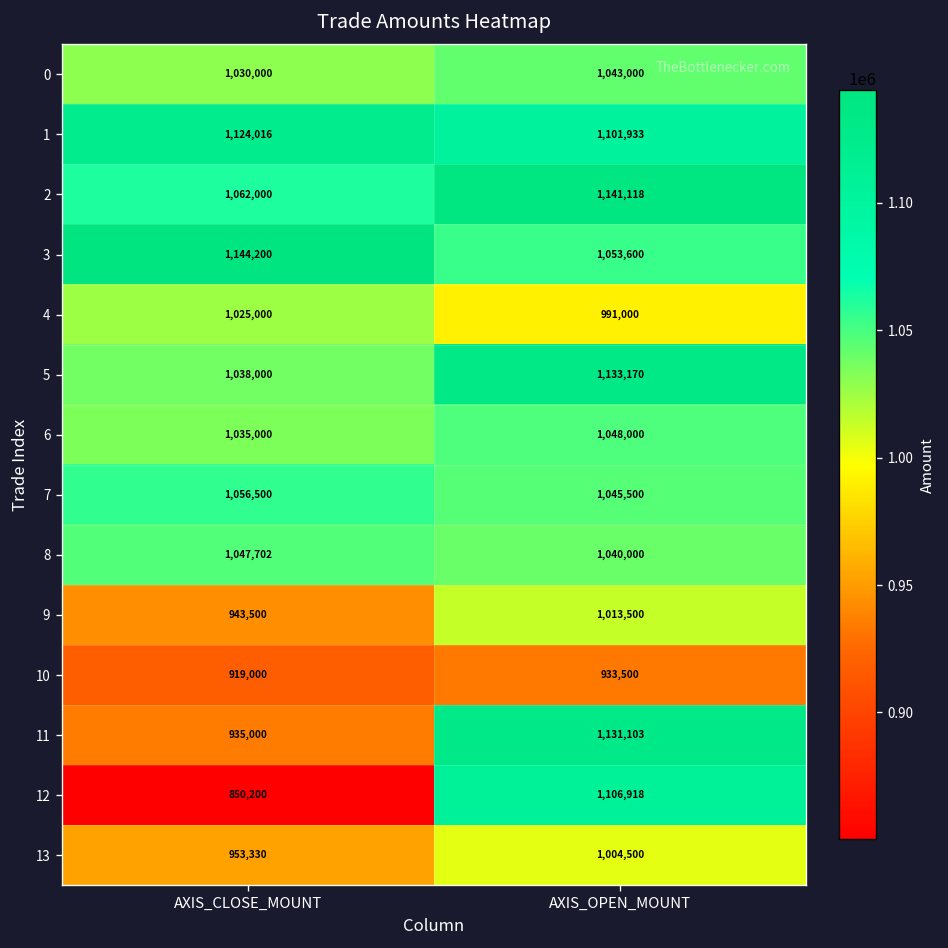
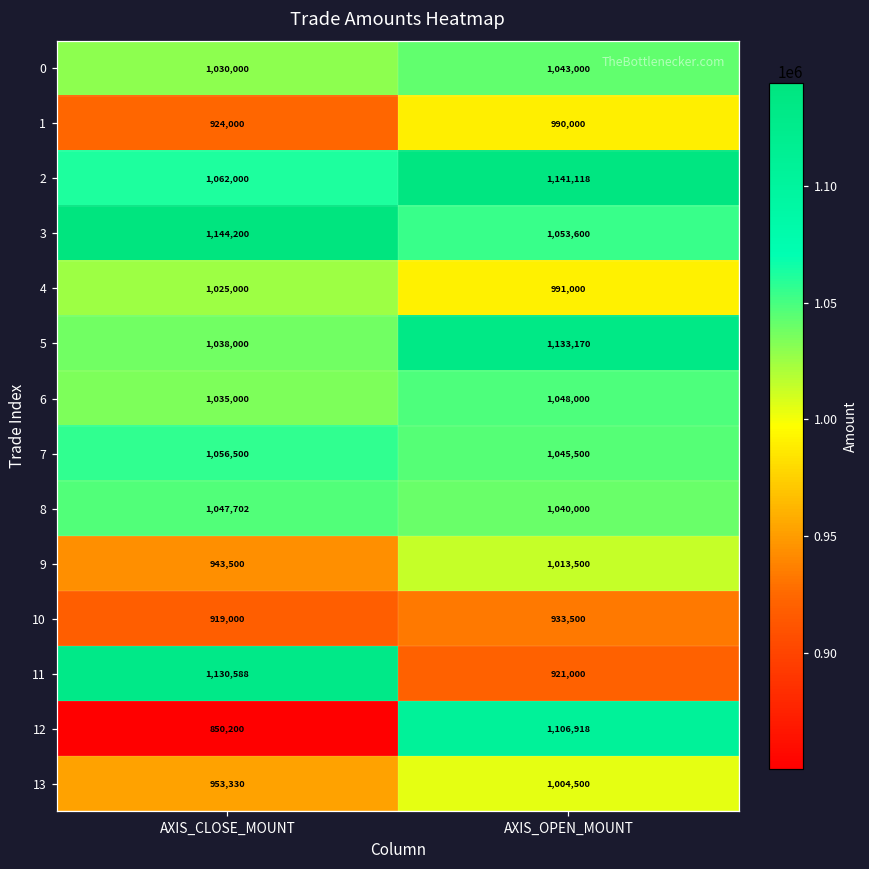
1, AXIS_CLOSE_MOUNT: 1,124,016 -> 924,000
1, AXIS_OPEN_MOUNT: 1,101,933 -> 990,000
11, AXIS_CLOSE_MOUNT: 935,000 -> 1,130,588
11, AXIS_OPEN_MOUNT: 1,131,103 -> 921,000
